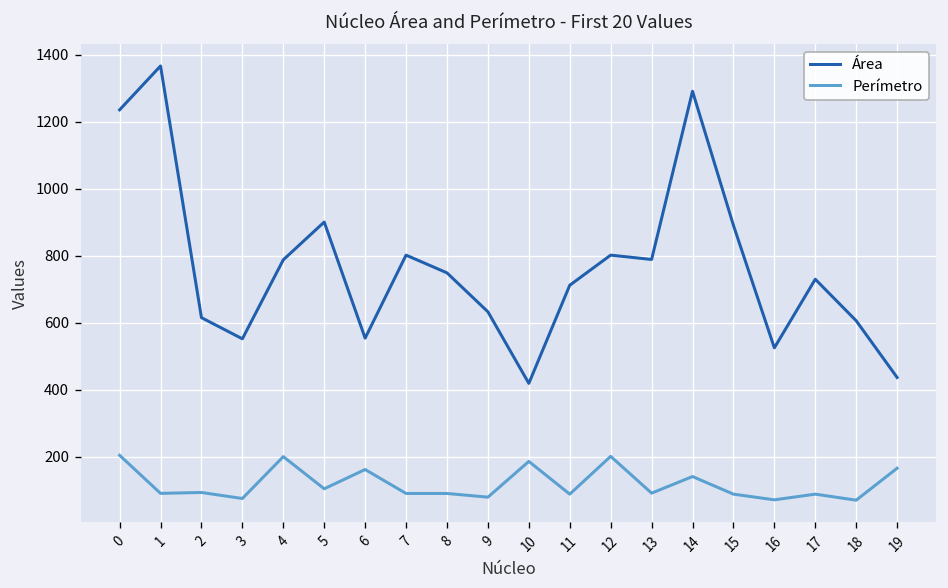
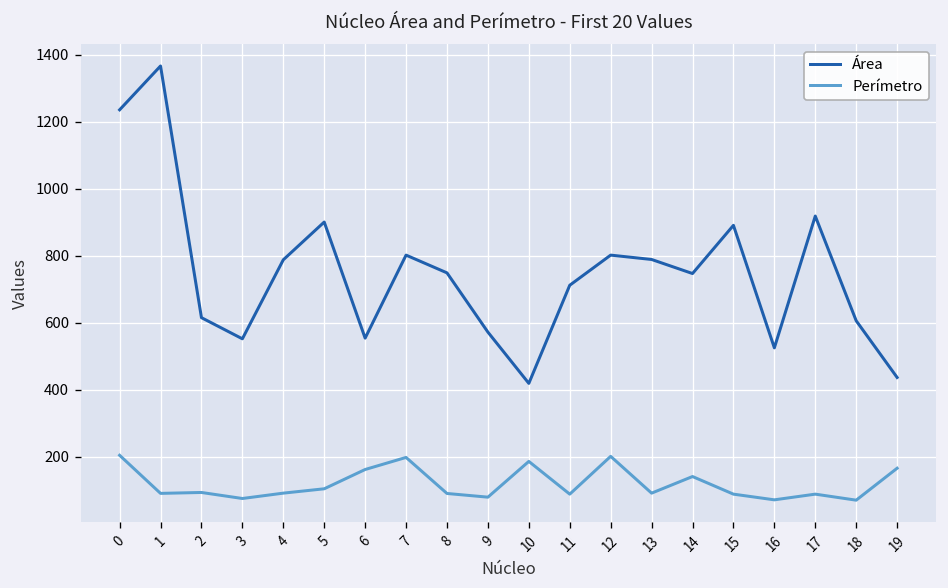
Perímetro, 4: 200 -> 90
Perímetro, 7: 90 -> 200
Área, 9: 630 -> 570
Área, 14: 1290 -> 750
Área, 17: 730 -> 920
